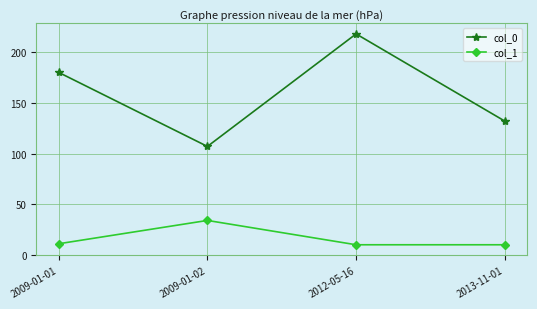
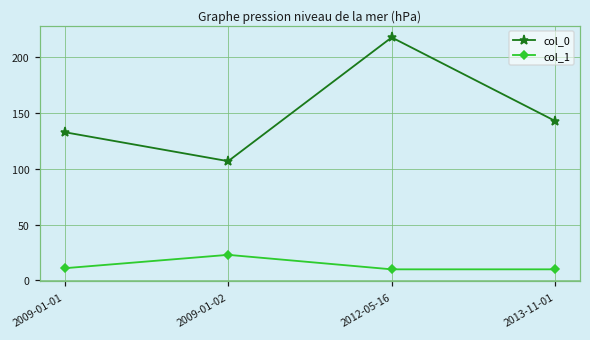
col_0, 2009-01-01: 180 -> 133
col_1, 2009-01-02: 34 -> 23
col_0, 2013-11-01: 132 -> 143
